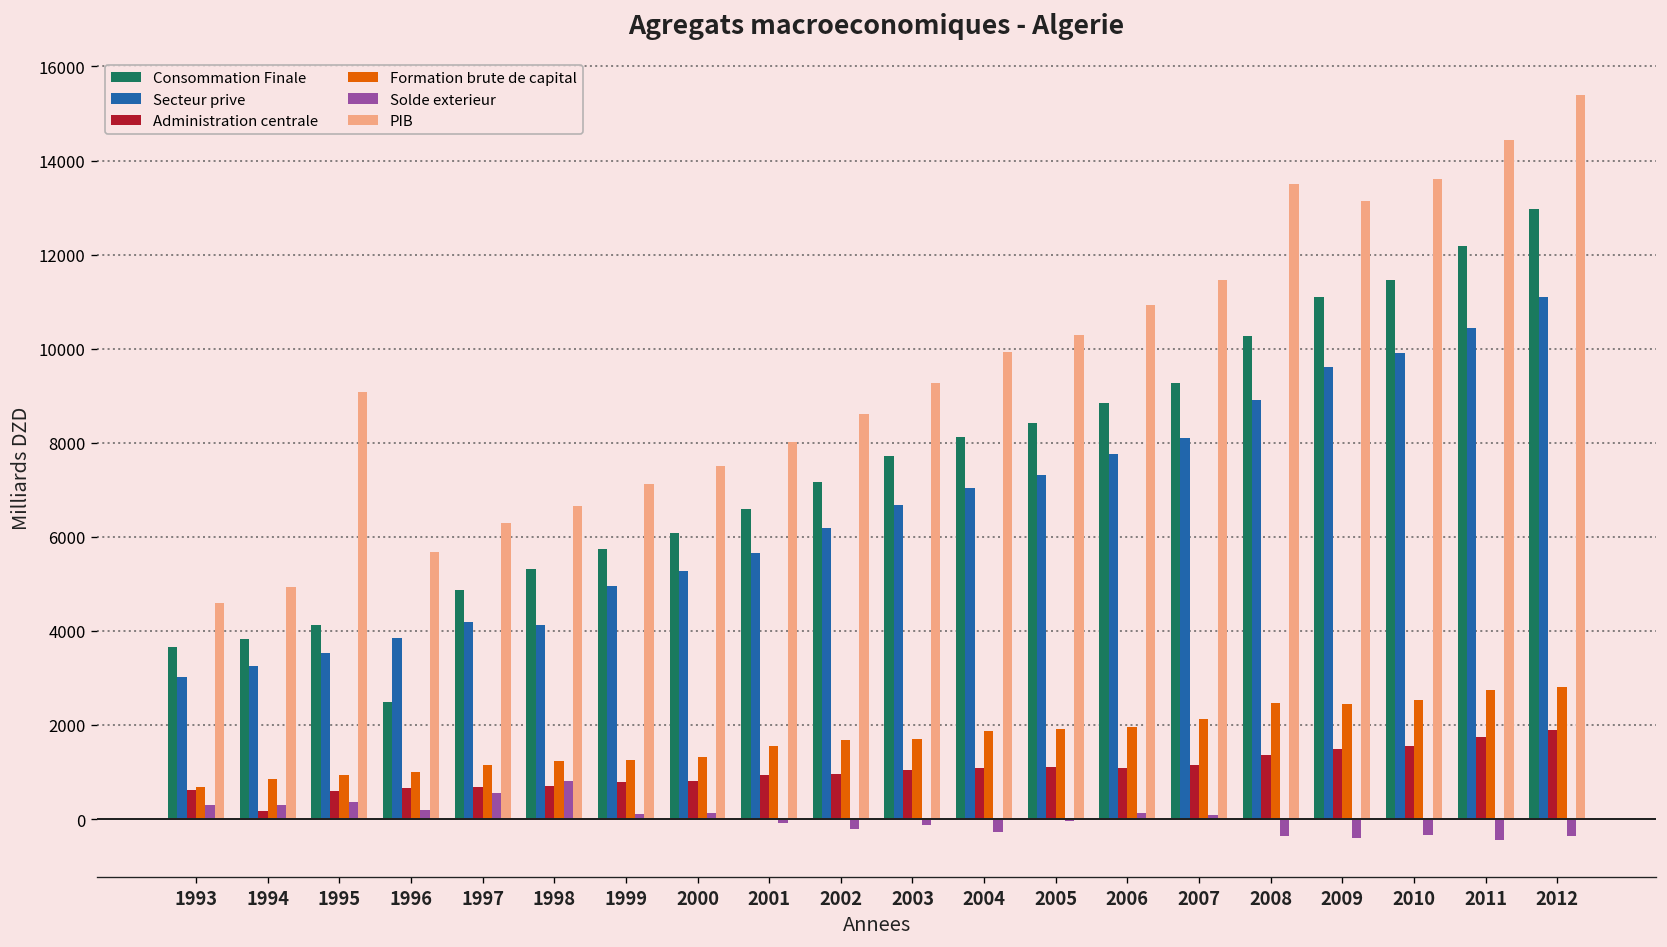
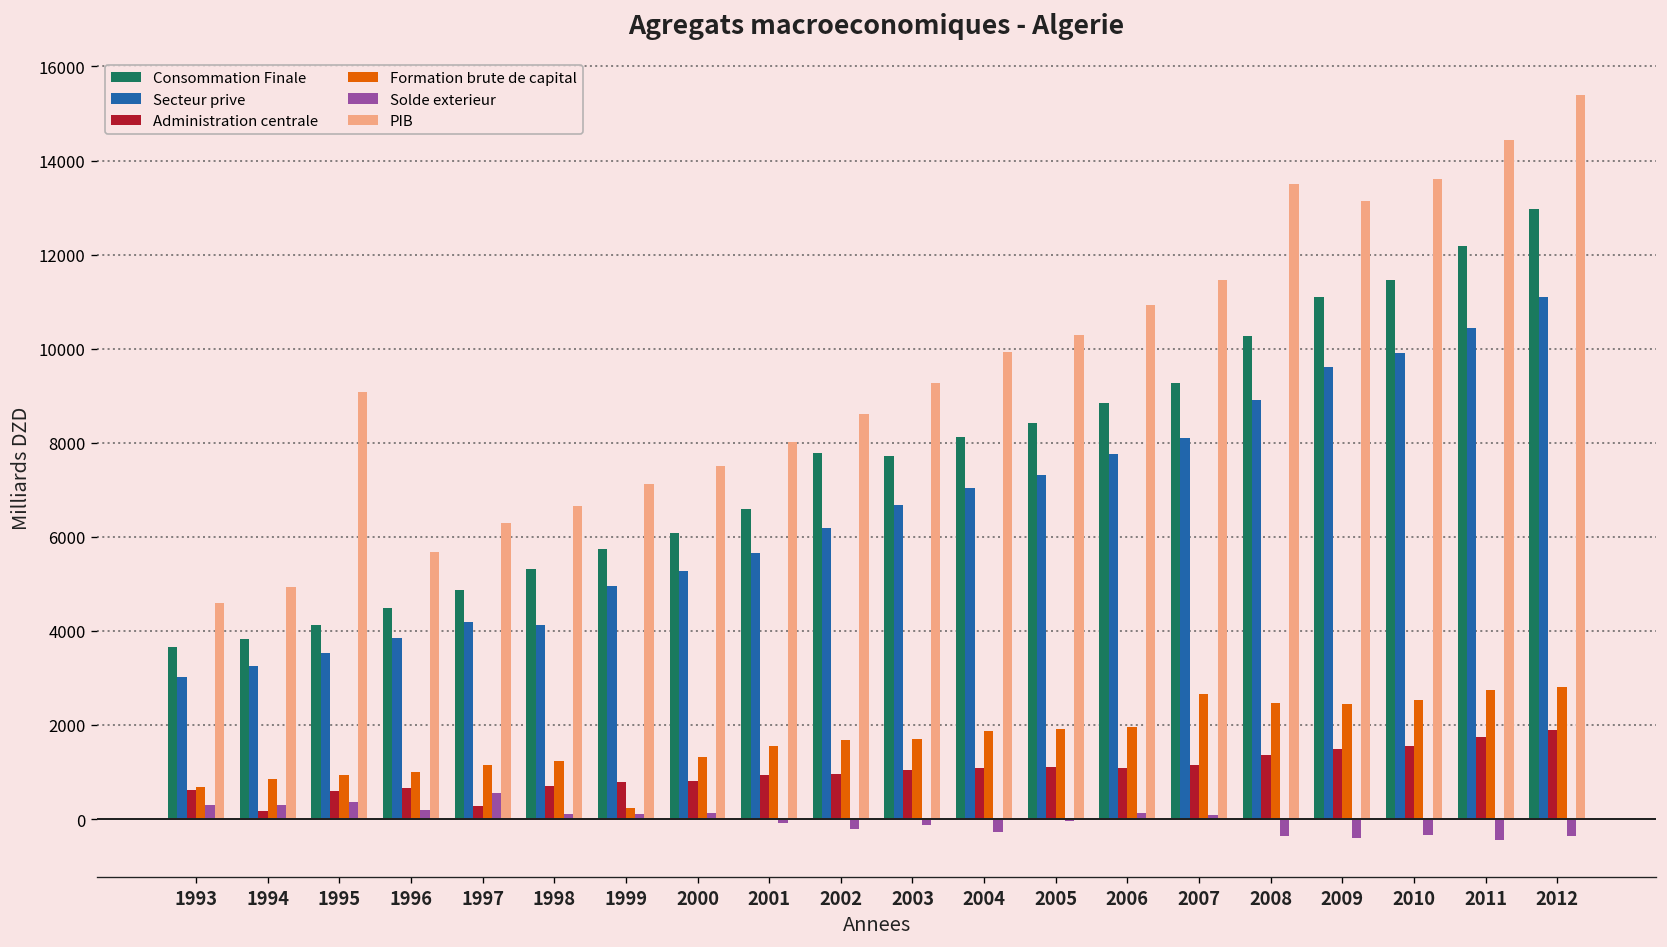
Consommation Finale, 1996: 2500 -> 4500
Administration centrale, 1997: 700 -> 300
Solde exterieur, 1998: 800 -> 100
Formation brute de capital, 1999: 1200 -> 200
Consommation Finale, 2002: 7200 -> 7800
Formation brute de capital, 2007: 2100 -> 2700
